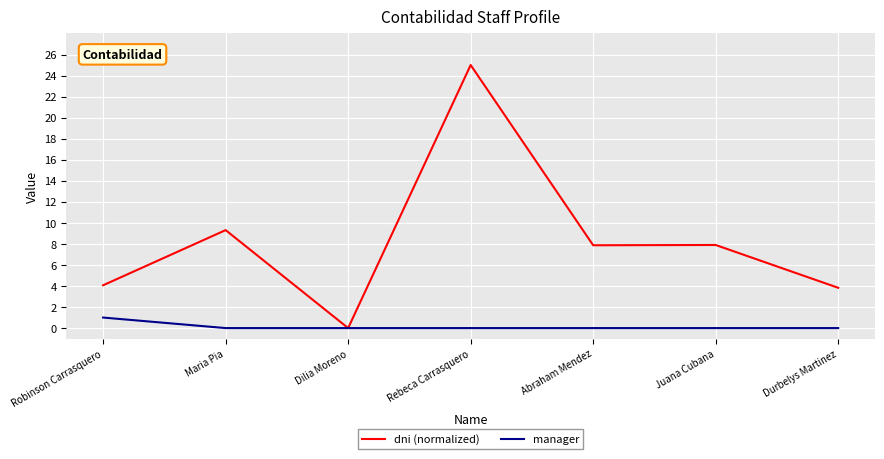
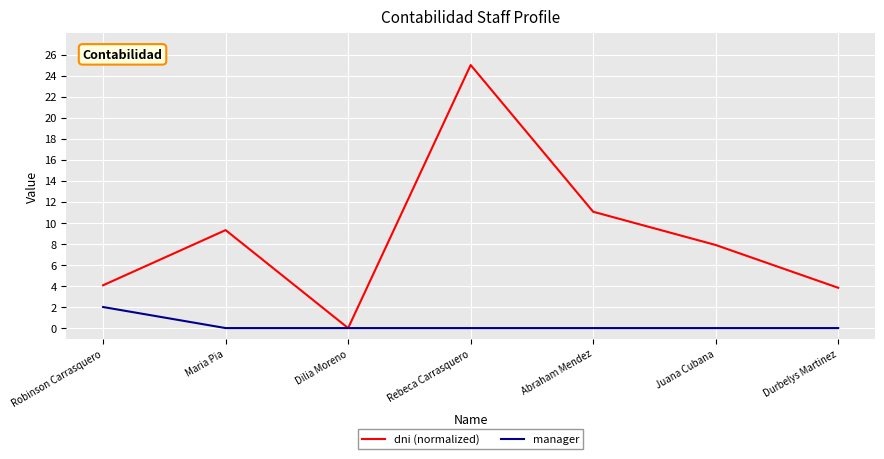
manager, Robinson Carrasquero: 1 -> 2
dni (normalized), Abraham Mendez: 7.9 -> 11.1
